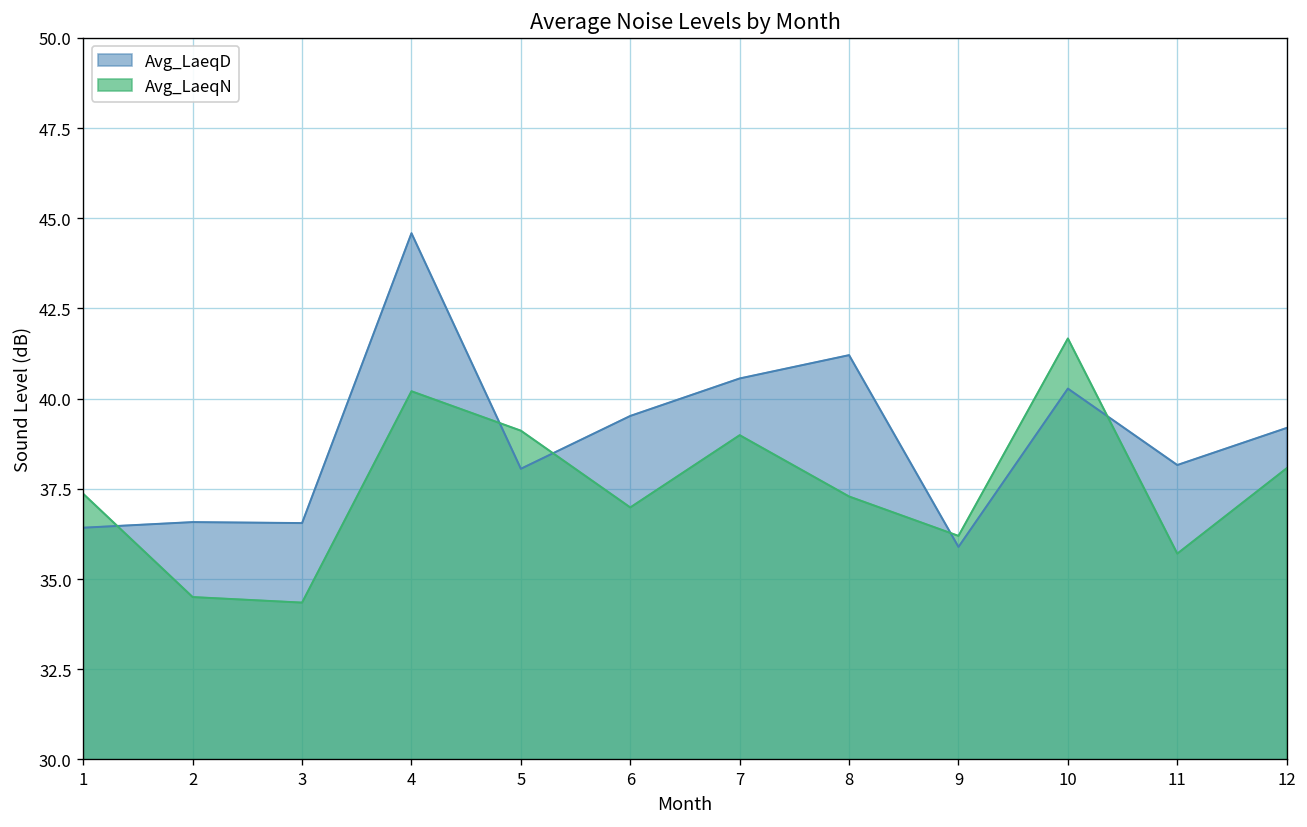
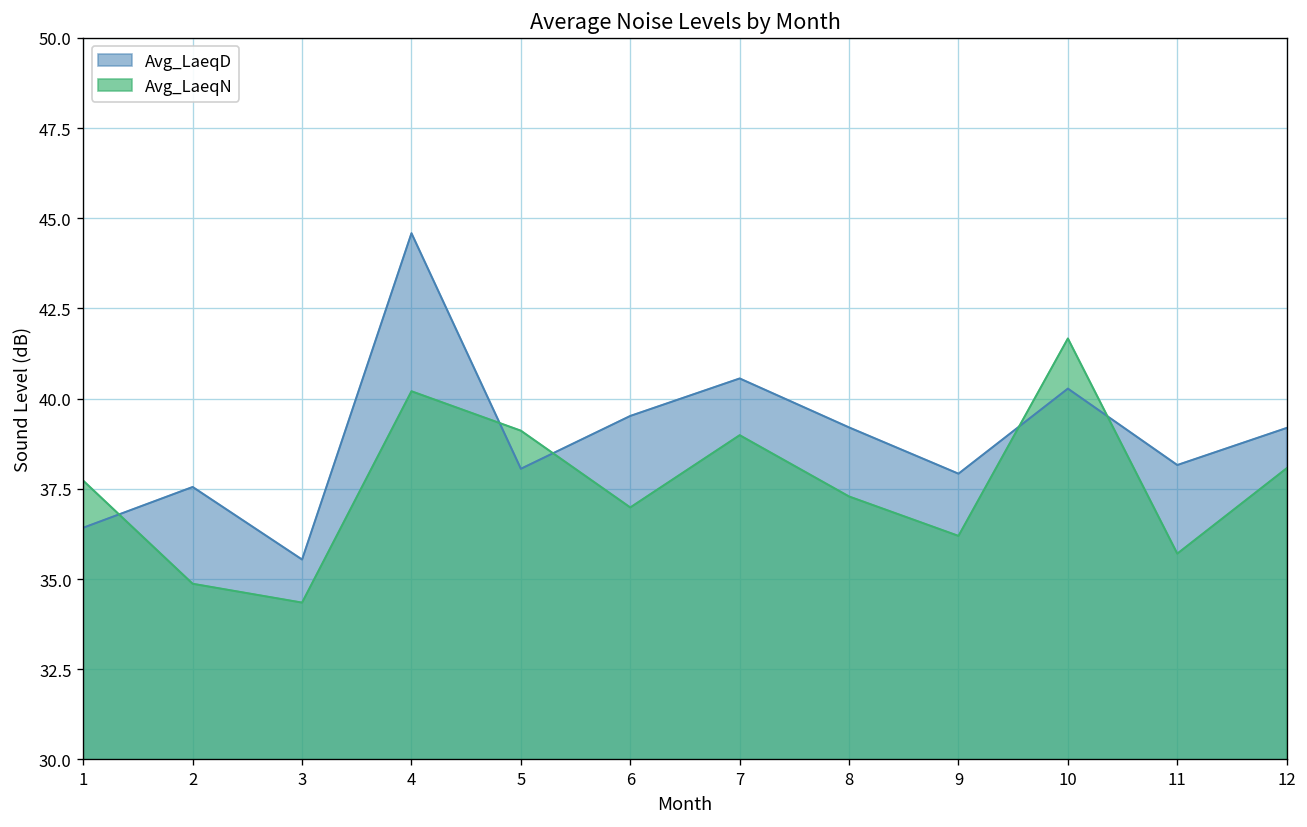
Avg_LaeqN, 1: 37.4 -> 37.7
Avg_LaeqD, 2: 36.6 -> 37.6
Avg_LaeqN, 2: 34.5 -> 34.9
Avg_LaeqD, 3: 36.6 -> 35.5
Avg_LaeqD, 8: 41.2 -> 39.2
Avg_LaeqD, 9: 35.9 -> 37.9
